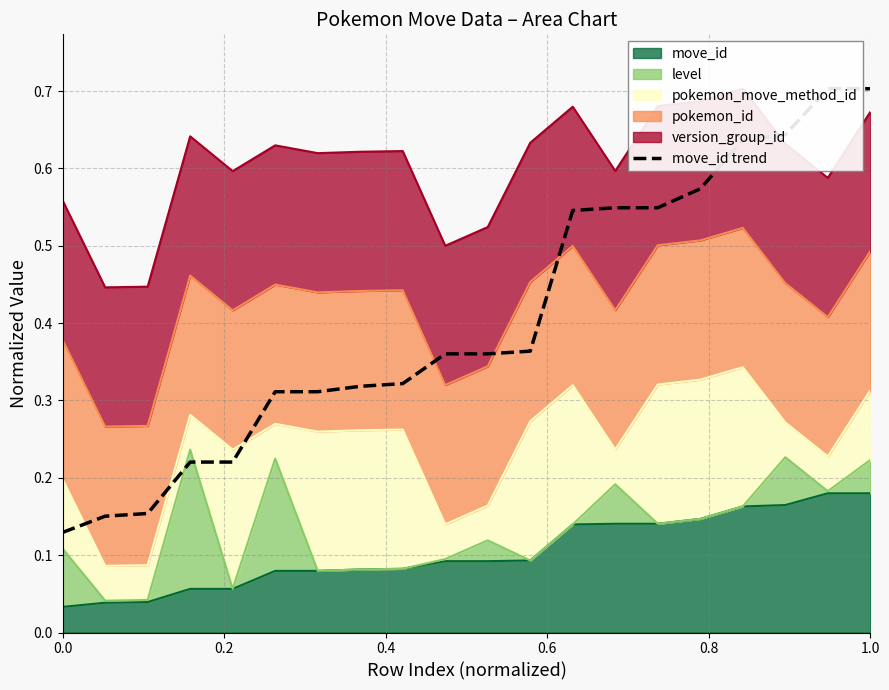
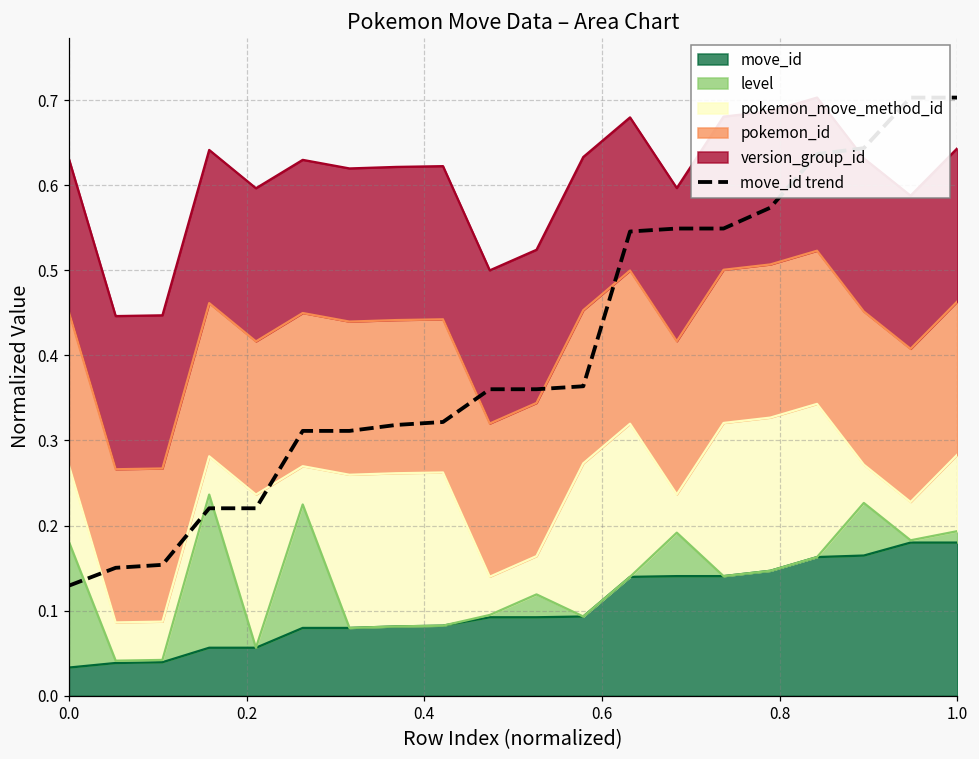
level, 0.0: 0.08 -> 0.15
level, 1.0: 0.04 -> 0.01
